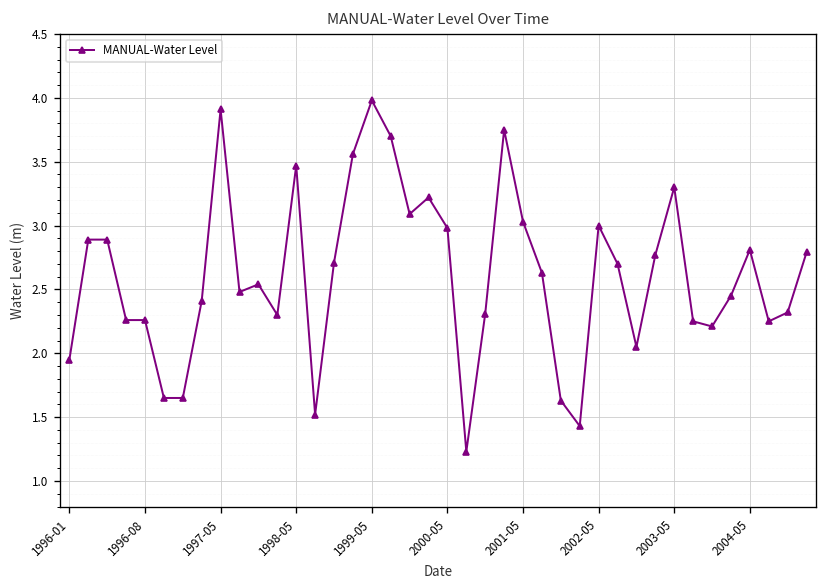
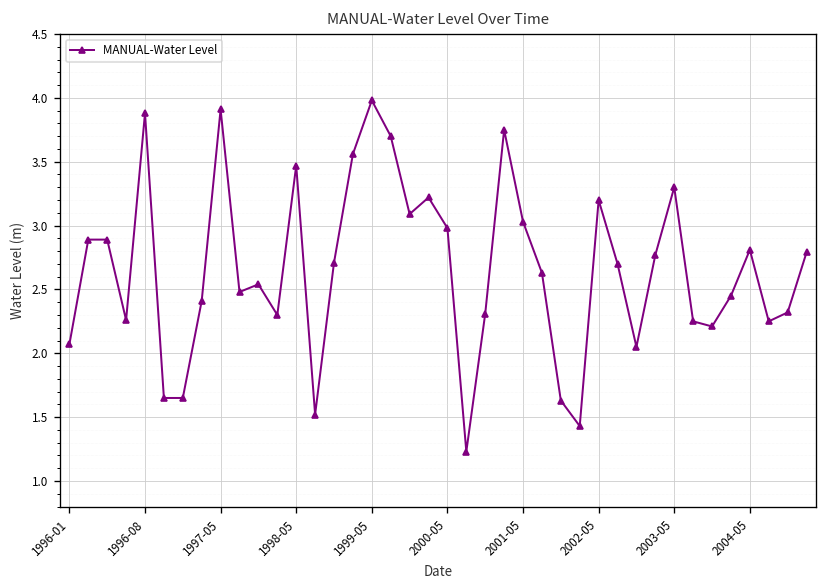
1996-01: 1.95 -> 2.07
1996-08: 2.26 -> 3.88
2002-05: 3.0 -> 3.2
